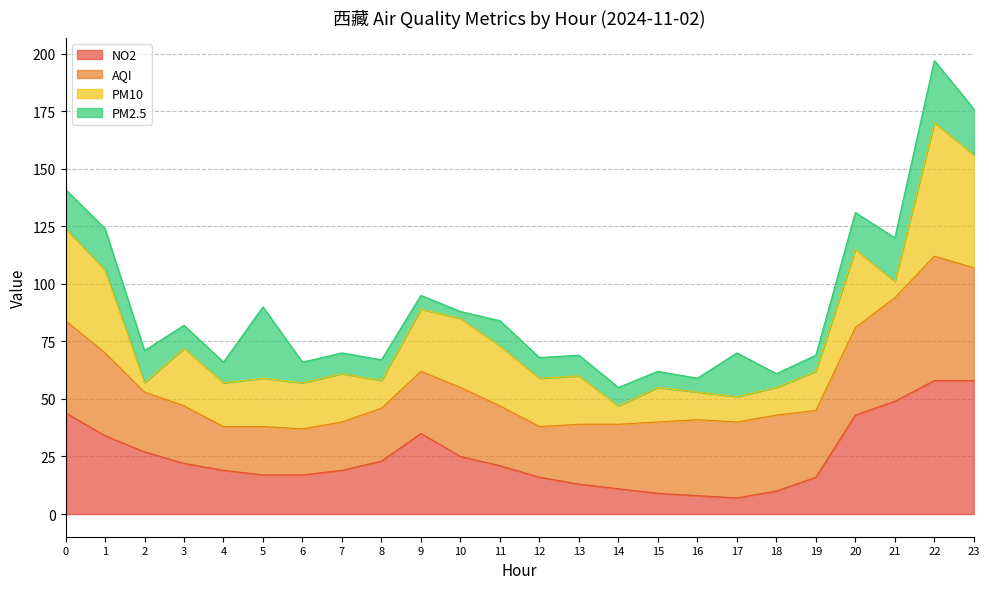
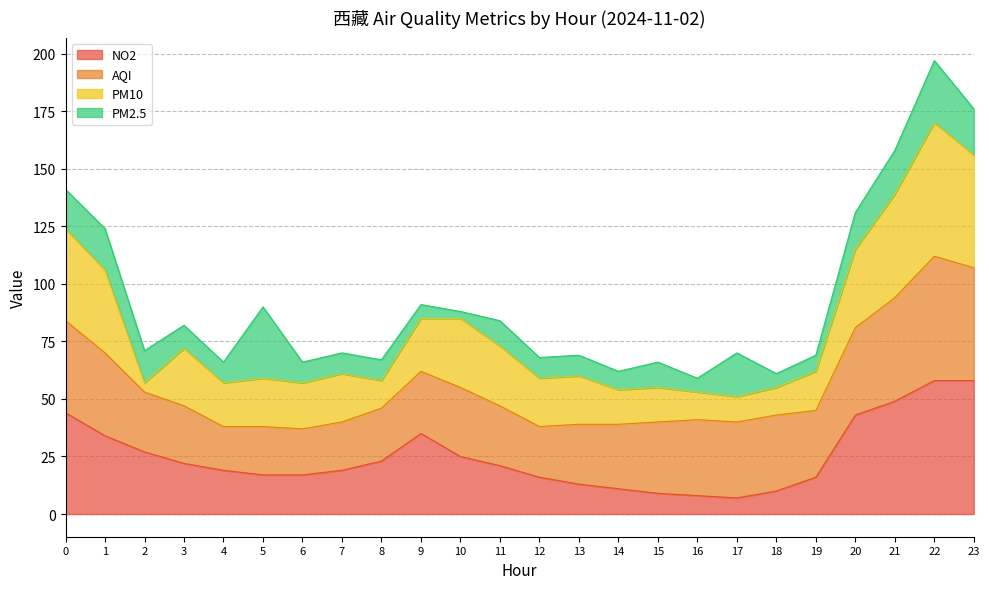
PM10, 9: 27 -> 23
PM10, 14: 8 -> 15
PM2.5, 15: 7 -> 11
PM10, 21: 7 -> 45
